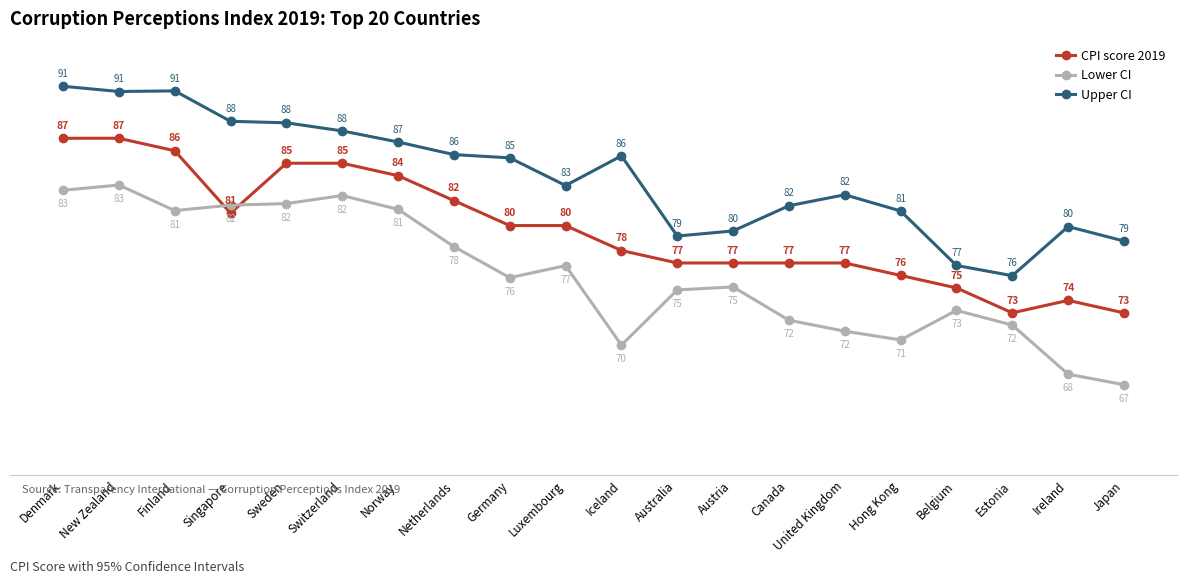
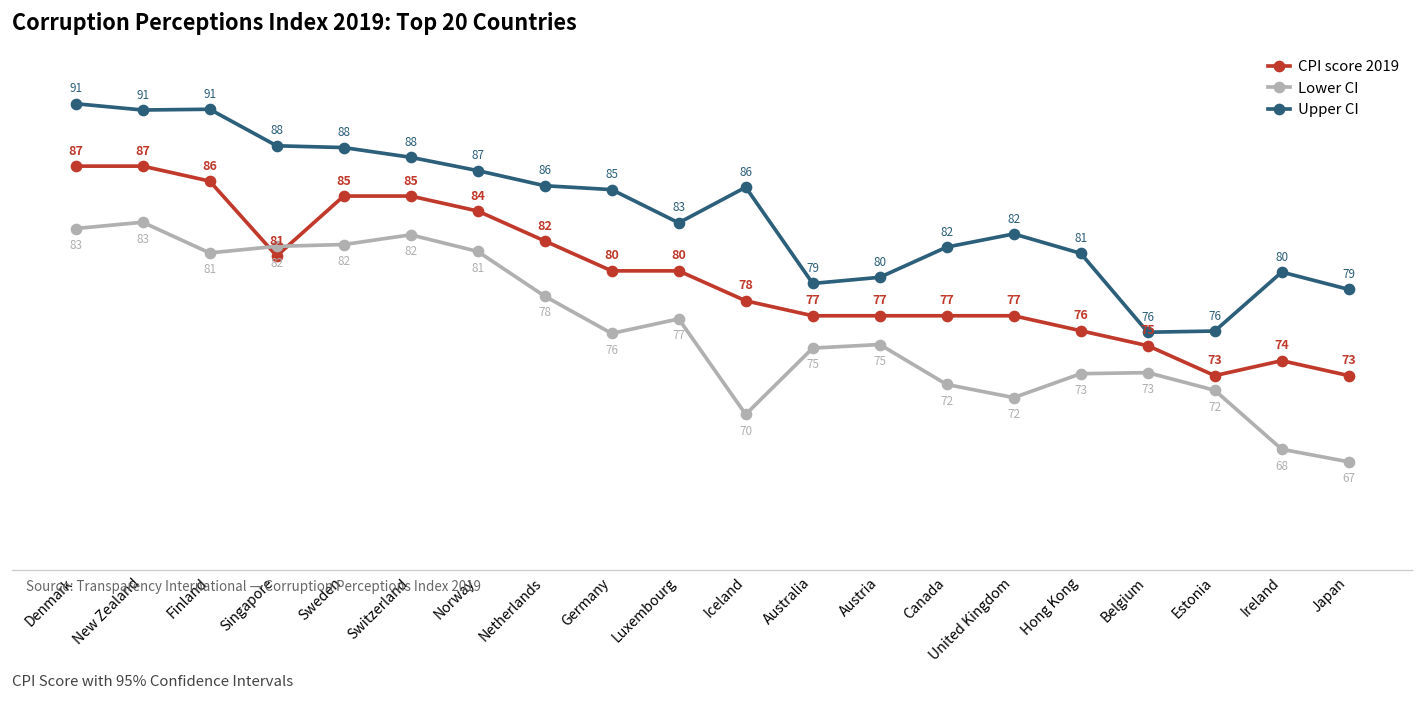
Lower CI, Hong Kong: 71 -> 73
Upper CI, Belgium: 77 -> 76
